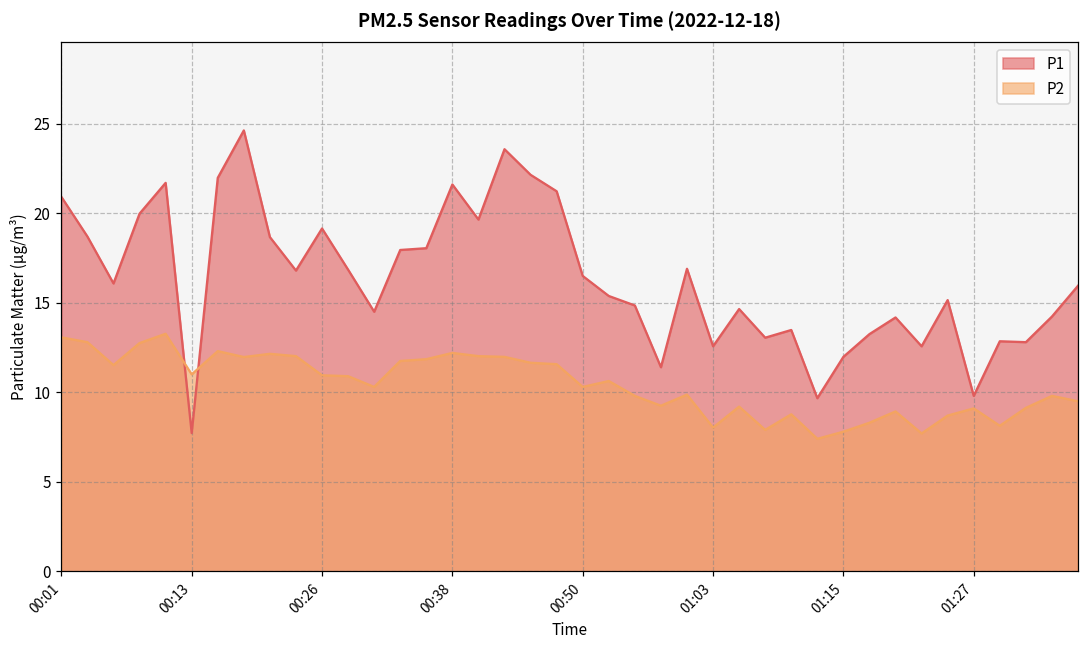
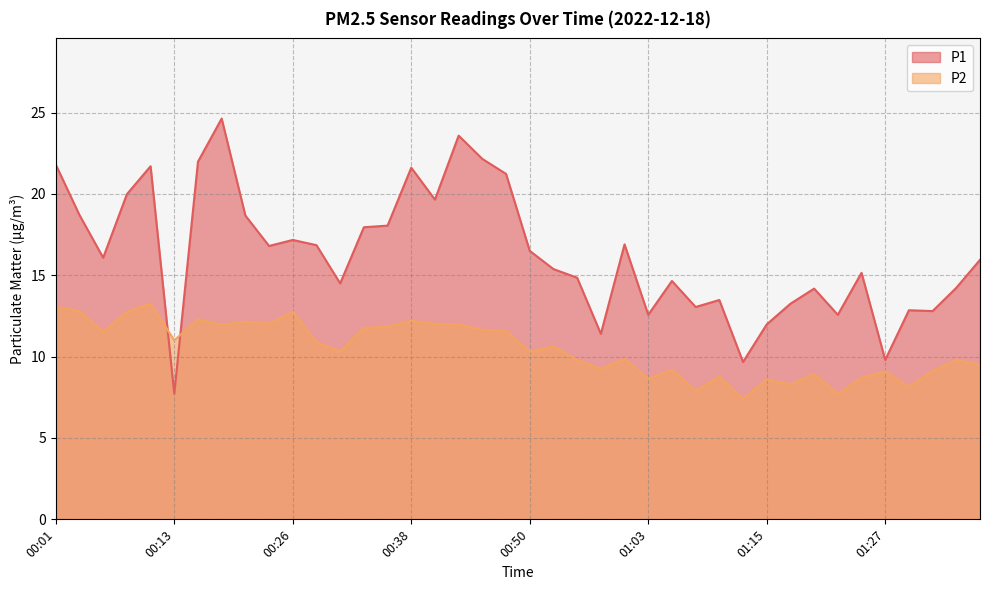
P1, 00:01: 20.9 -> 21.8
P1, 00:26: 19.2 -> 17.2
P2, 00:26: 11.0 -> 12.8
P2, 01:03: 8.0 -> 8.6
P2, 01:15: 7.8 -> 8.6
